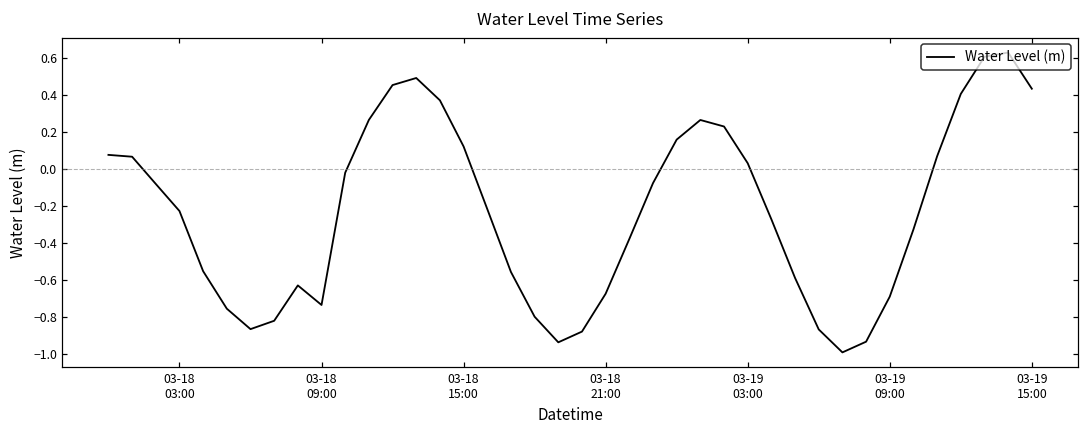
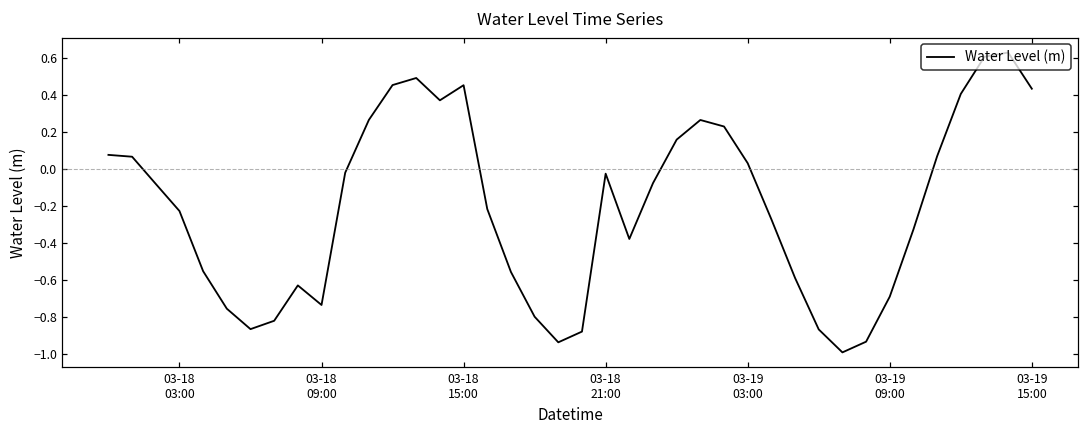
03-18 15:00: 0.12 -> 0.45
03-18 21:00: -0.67 -> -0.02
